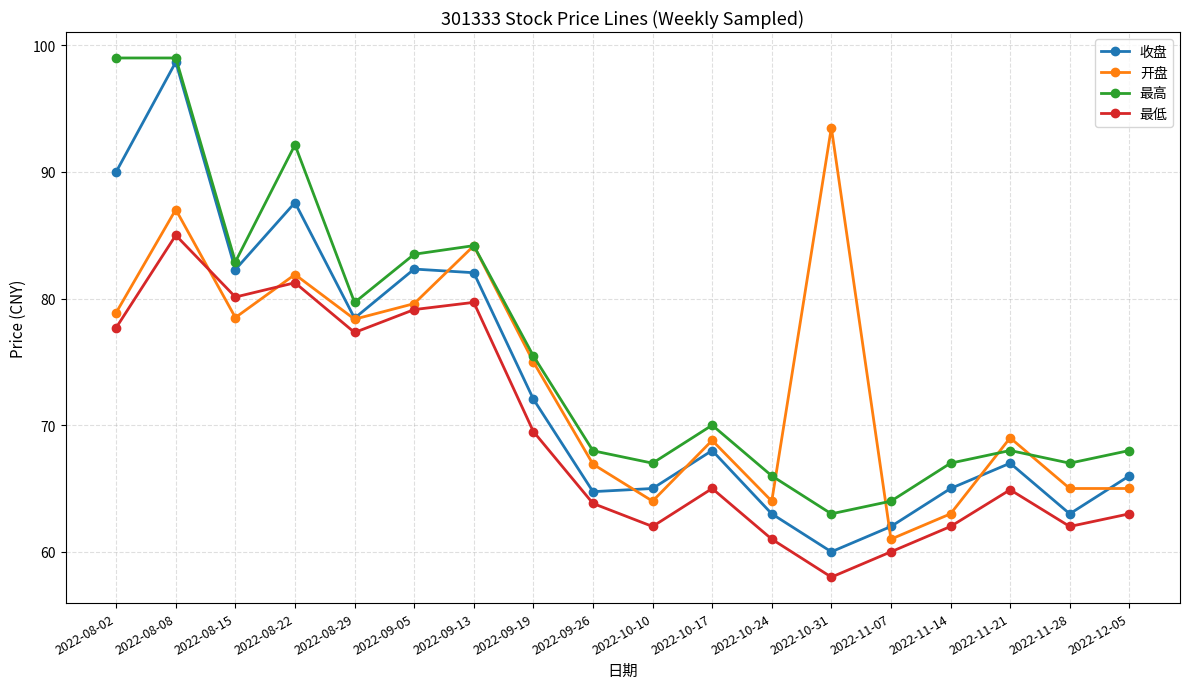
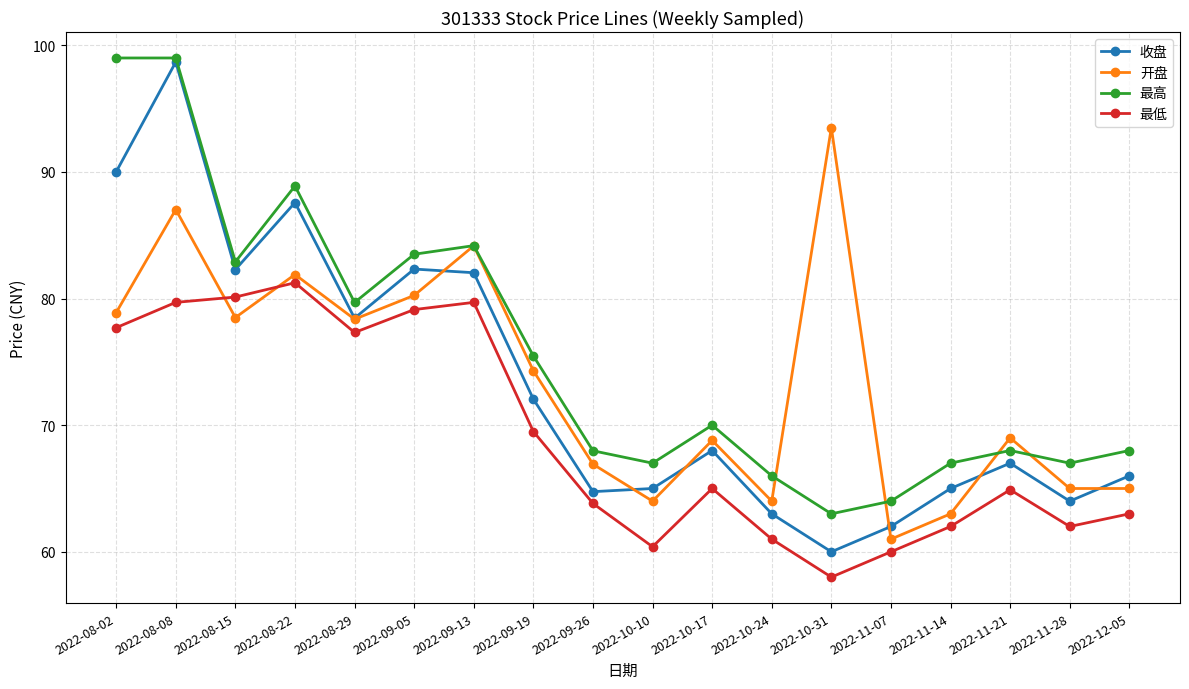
最低, 2022-08-08: 85.0 -> 79.7
最高, 2022-08-22: 92.1 -> 88.9
开盘, 2022-09-05: 79.6 -> 80.3
开盘, 2022-09-19: 75.0 -> 74.3
最低, 2022-10-10: 62.0 -> 60.4
收盘, 2022-11-28: 63 -> 64
